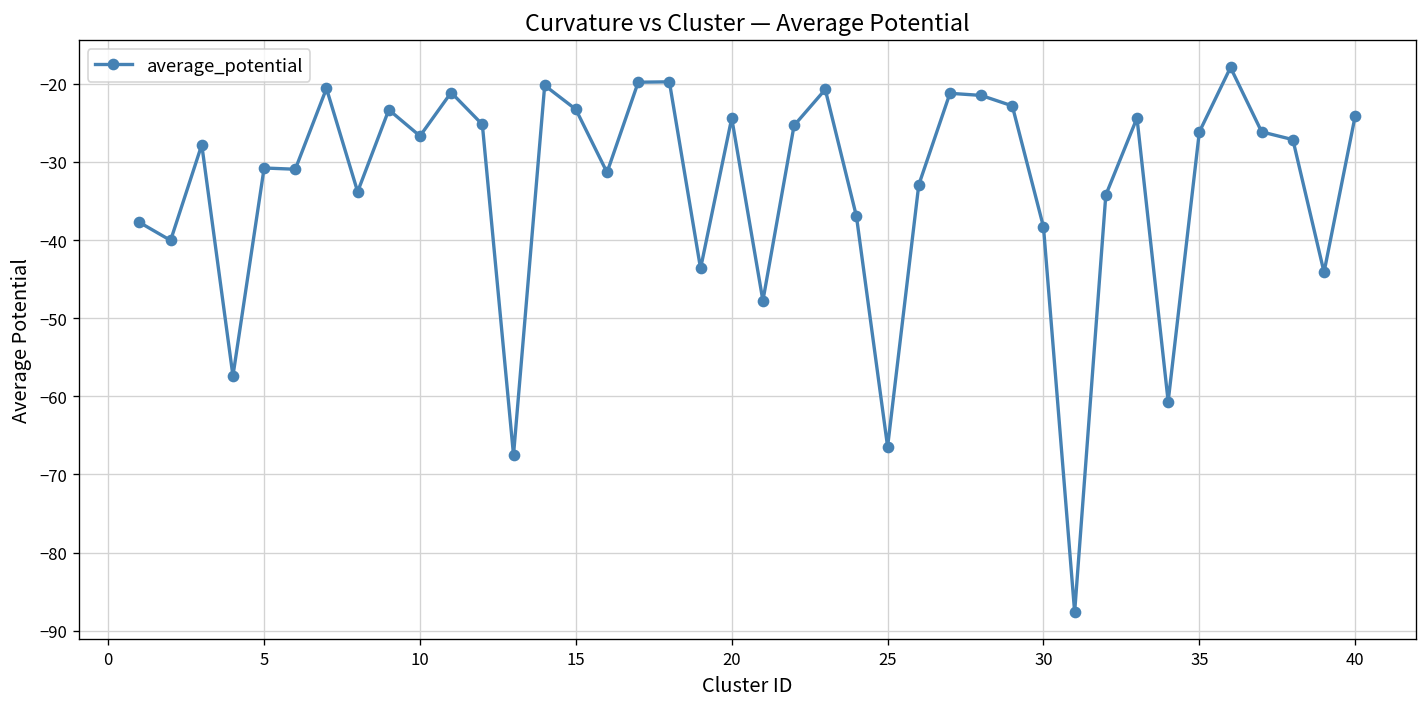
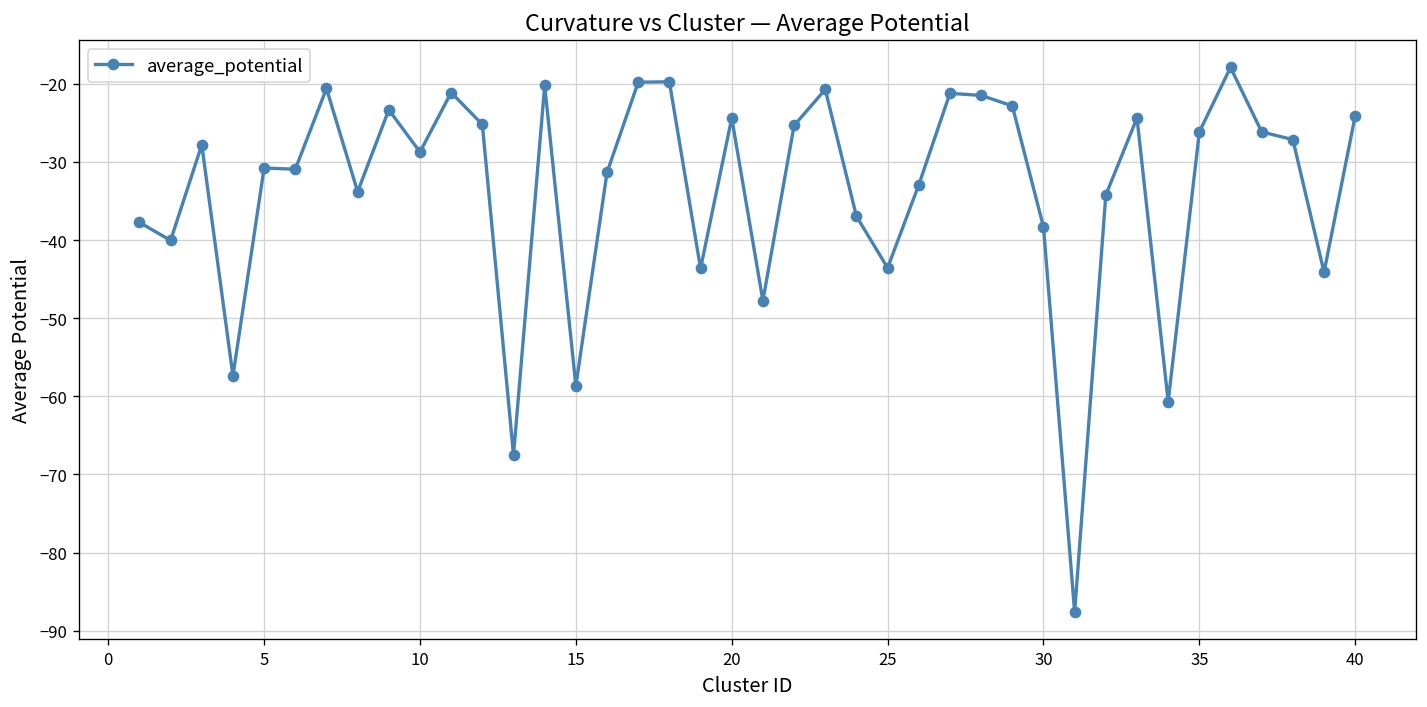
10: -27 -> -29
15: -23 -> -59
25: -66 -> -44
